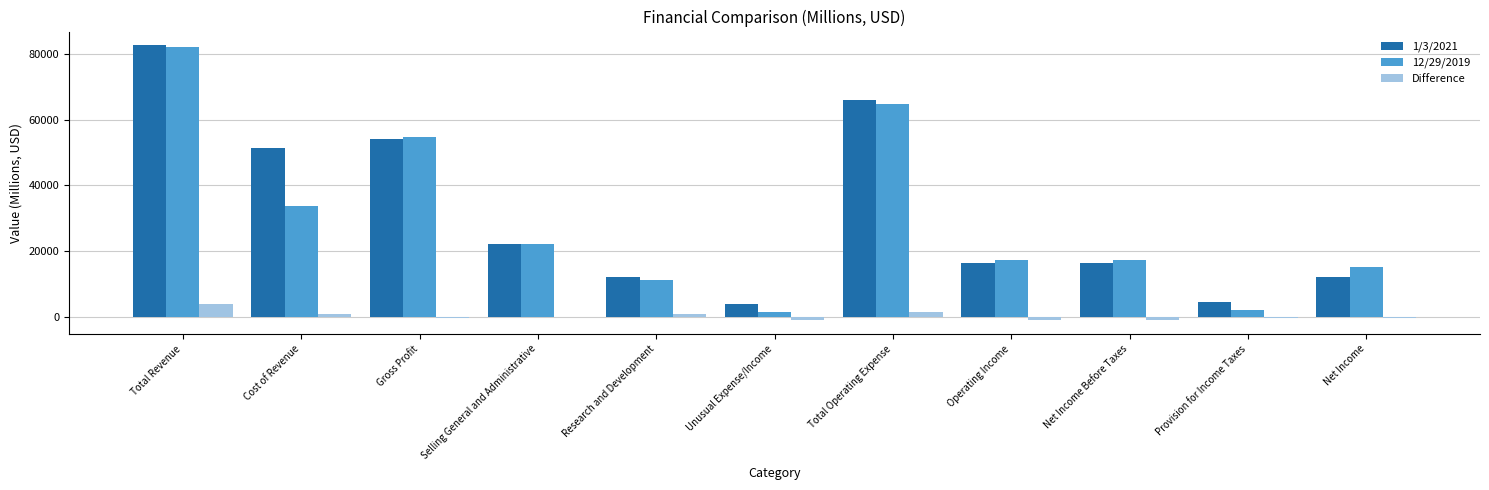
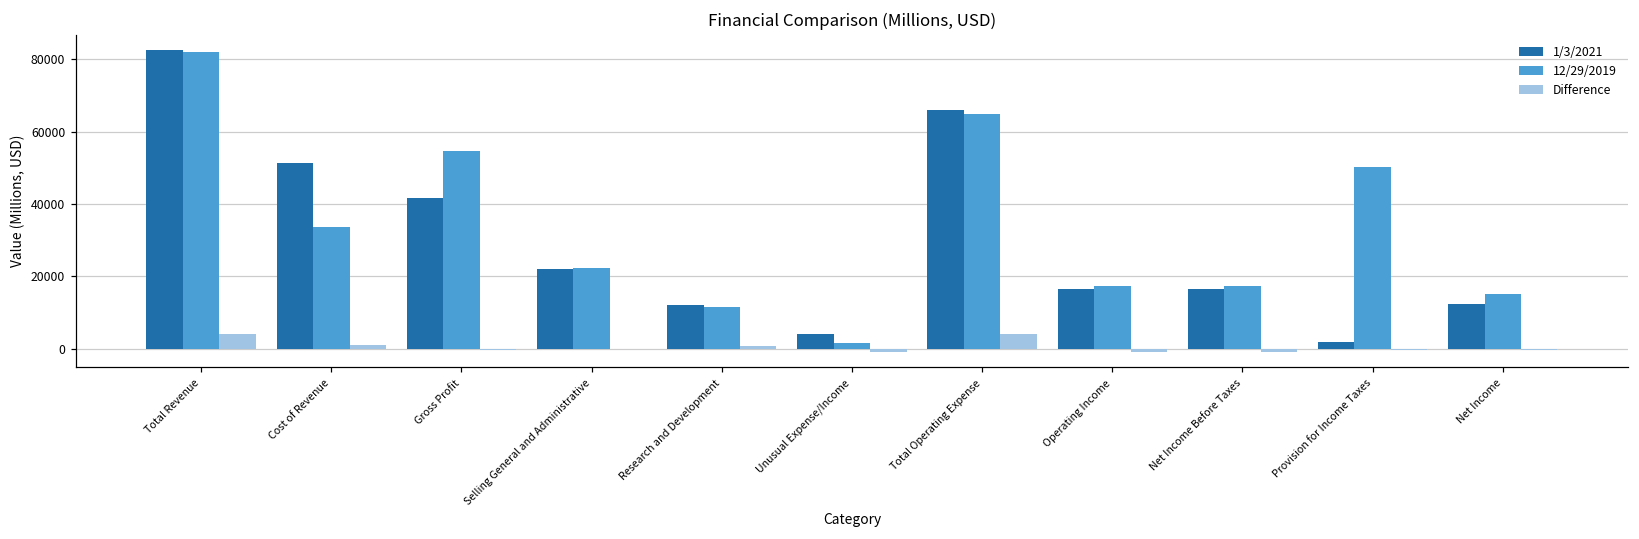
1/3/2021, Gross Profit: 54000 -> 42000
Difference, Total Operating Expense: 1000 -> 4000
1/3/2021, Provision for Income Taxes: 5000 -> 2000
12/29/2019, Provision for Income Taxes: 2000 -> 50000
